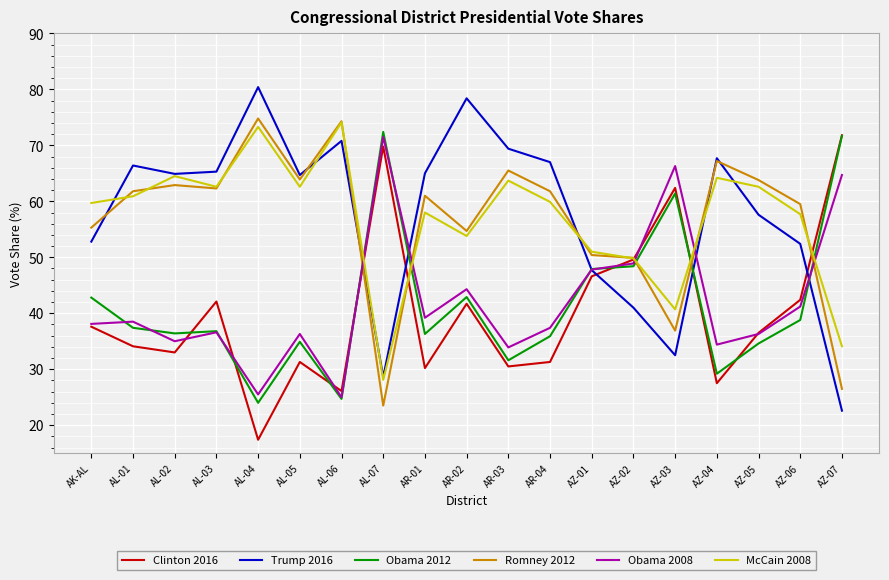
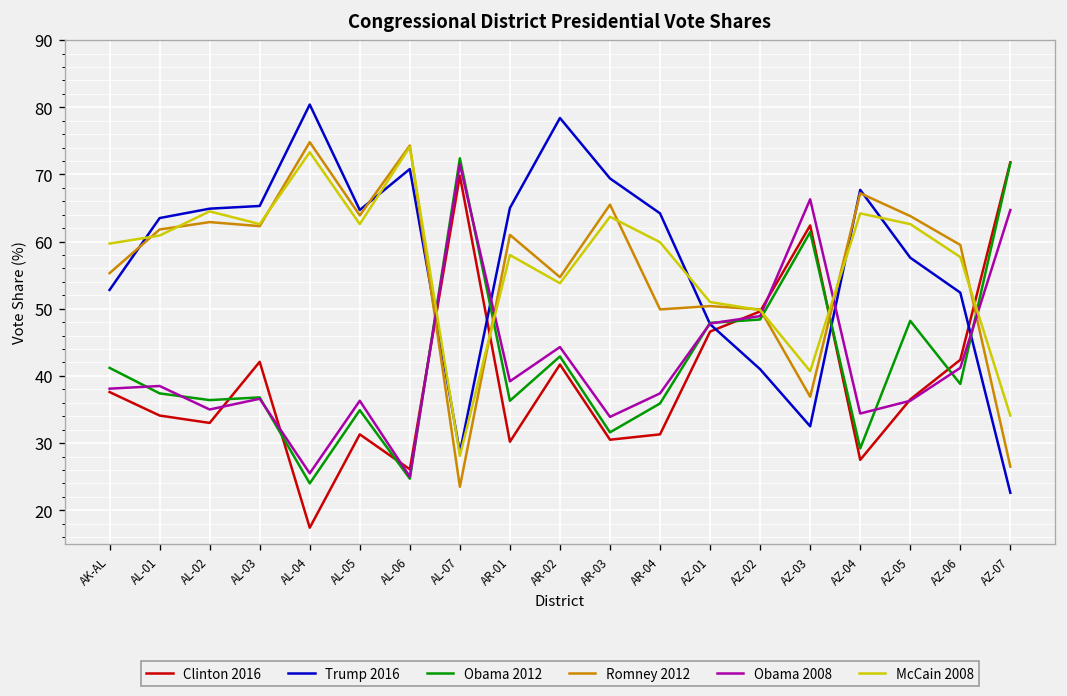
Obama 2012, AK-AL: 43 -> 41
Trump 2016, AL-01: 66 -> 64
Trump 2016, AR-04: 67 -> 64
Romney 2012, AR-04: 62 -> 50
Obama 2012, AZ-05: 35 -> 48
